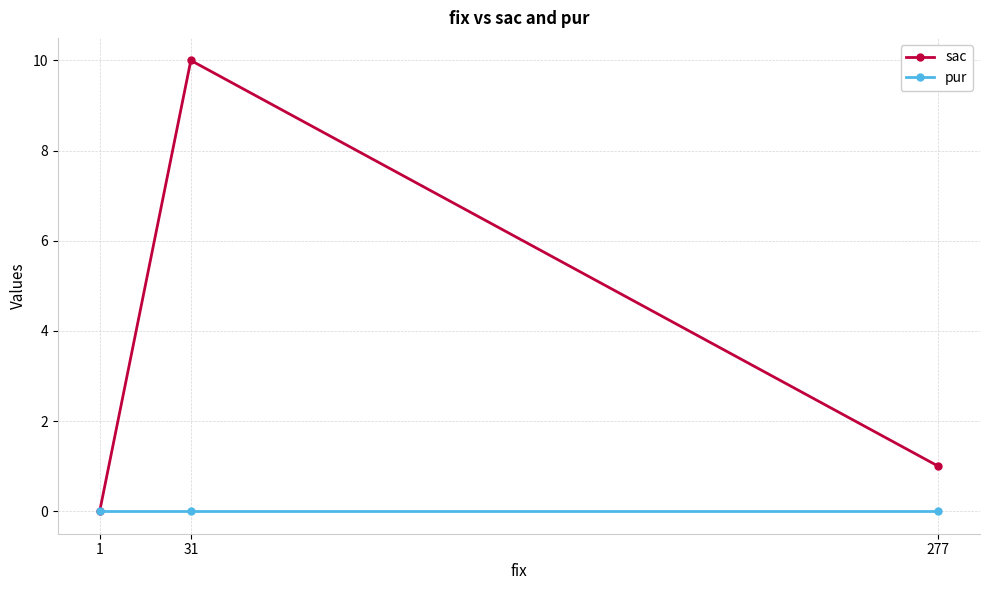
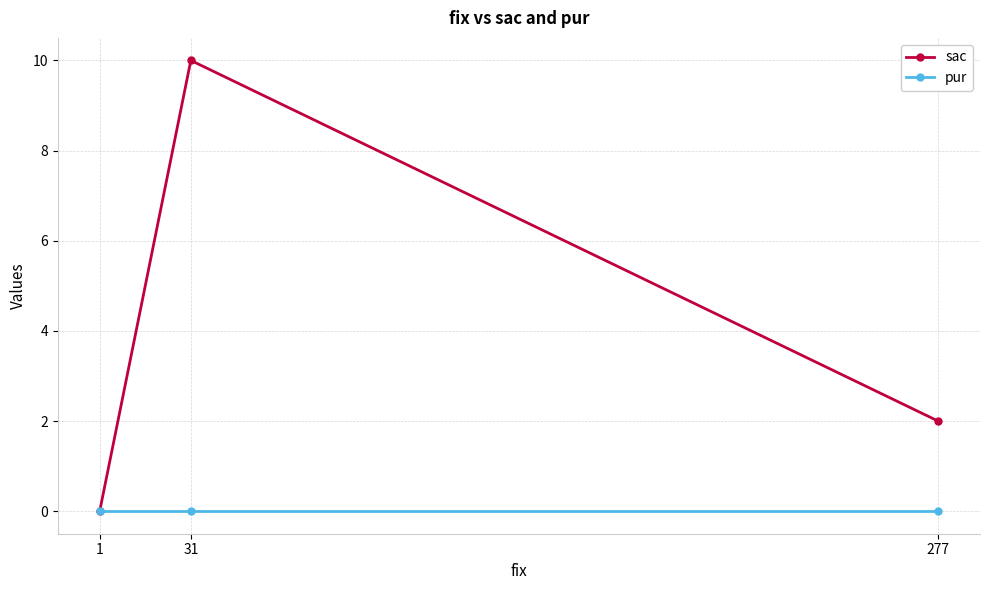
sac, 277: 1 -> 2
